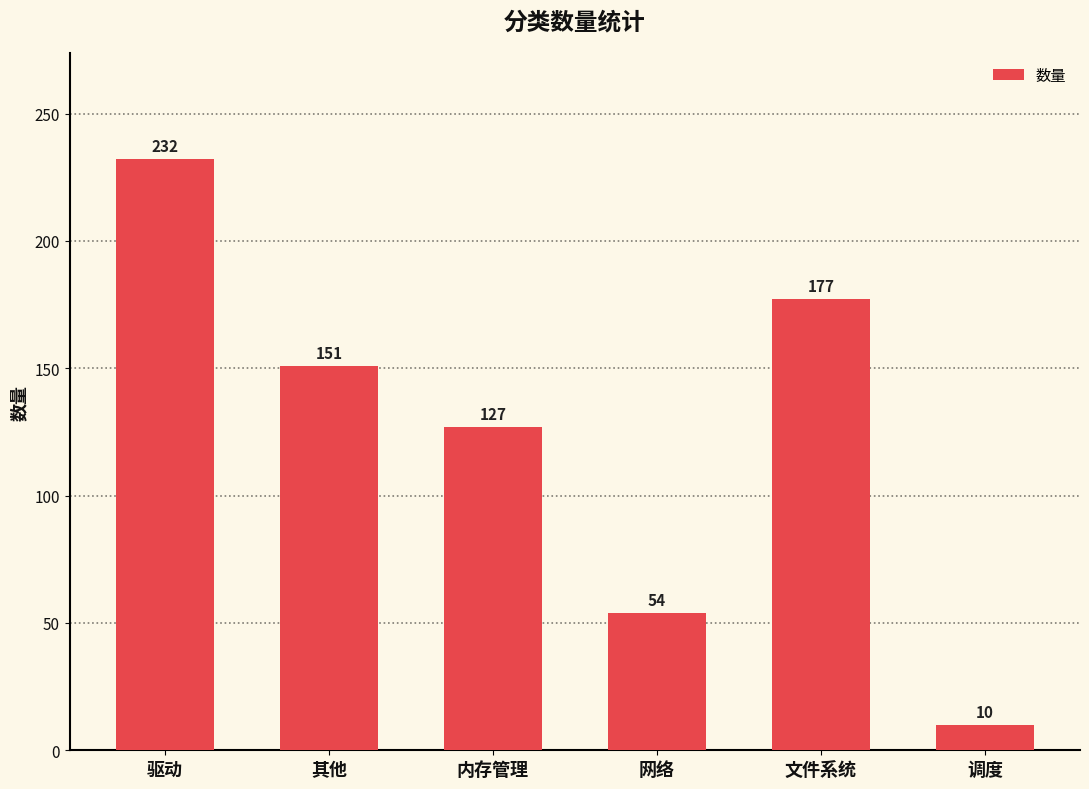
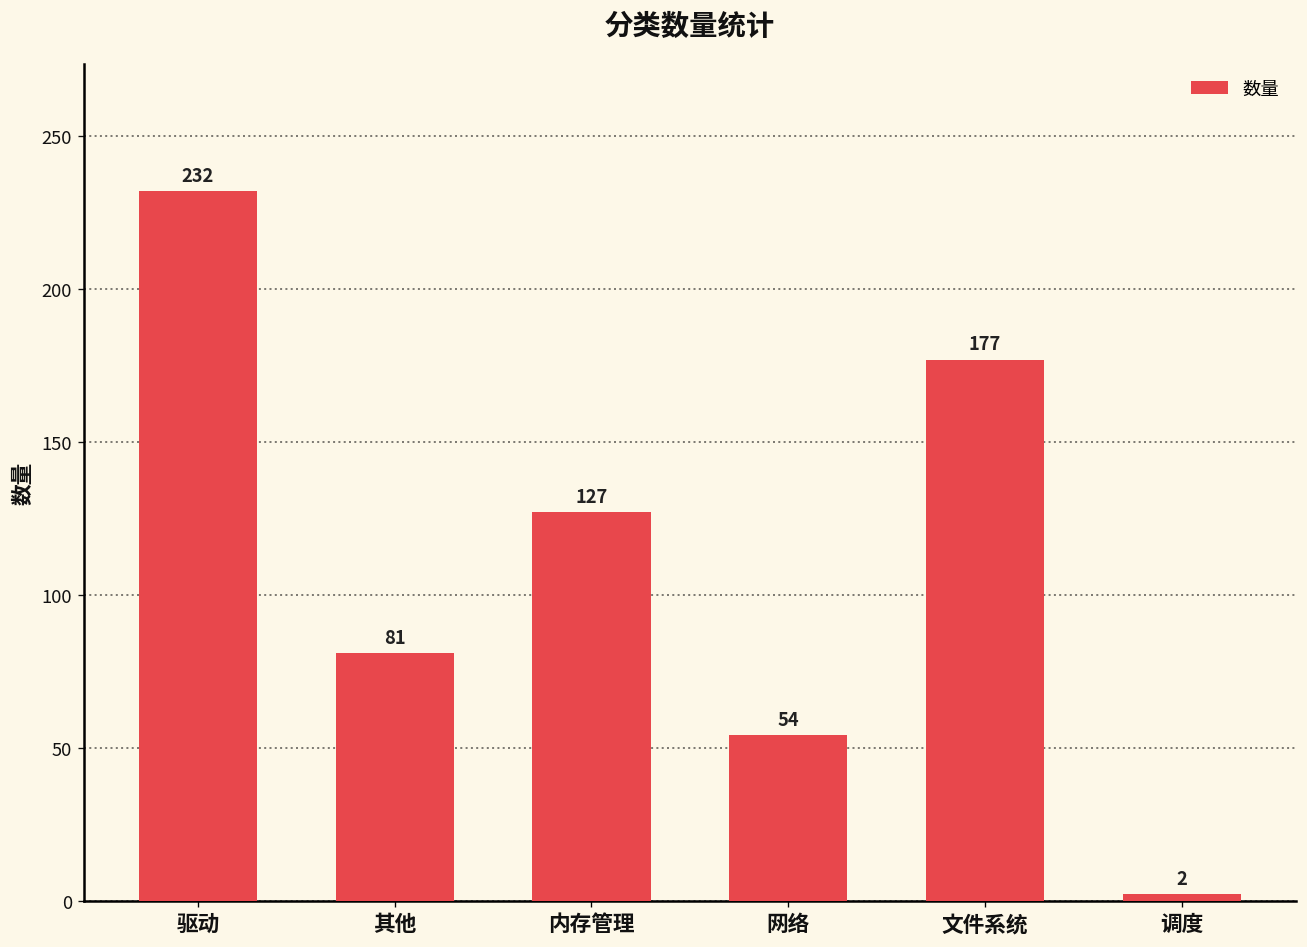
其他: 151 -> 81
调度: 10 -> 2
